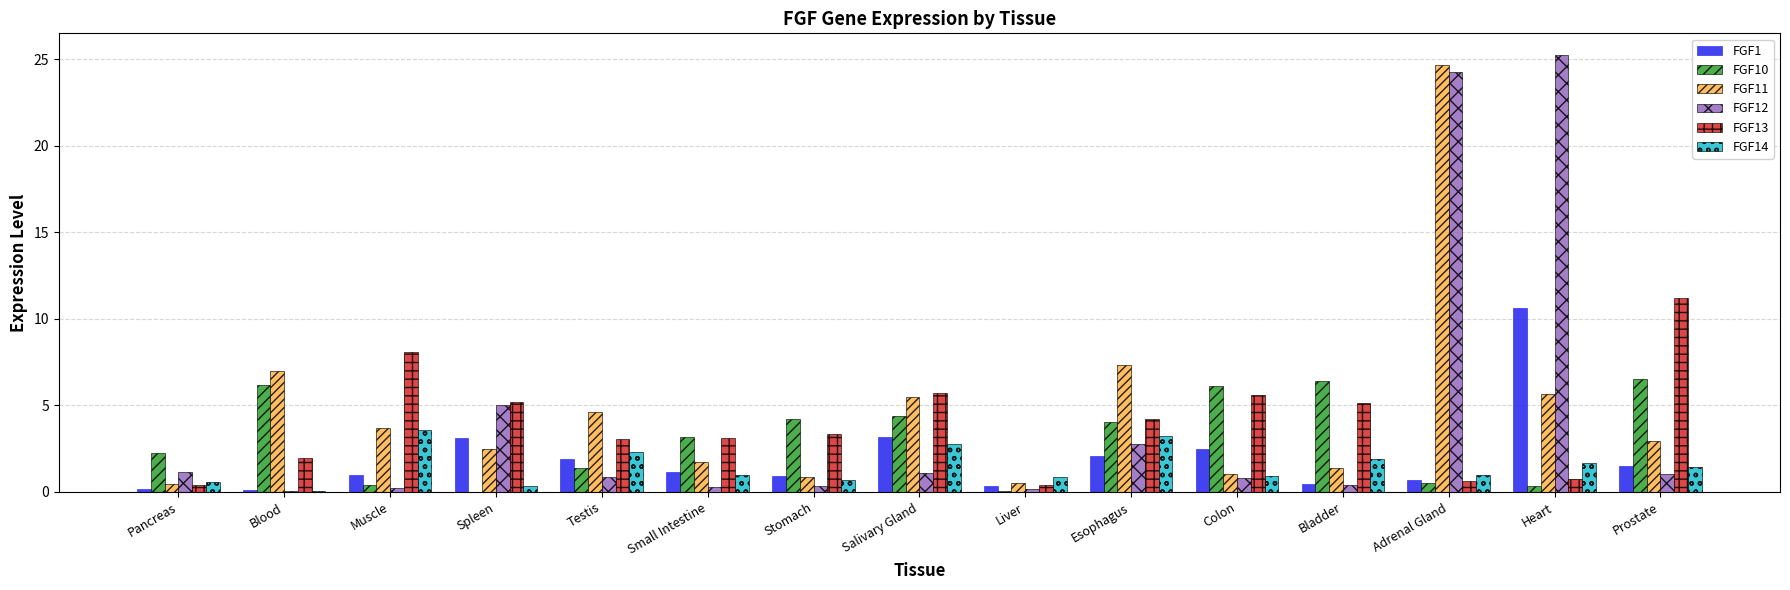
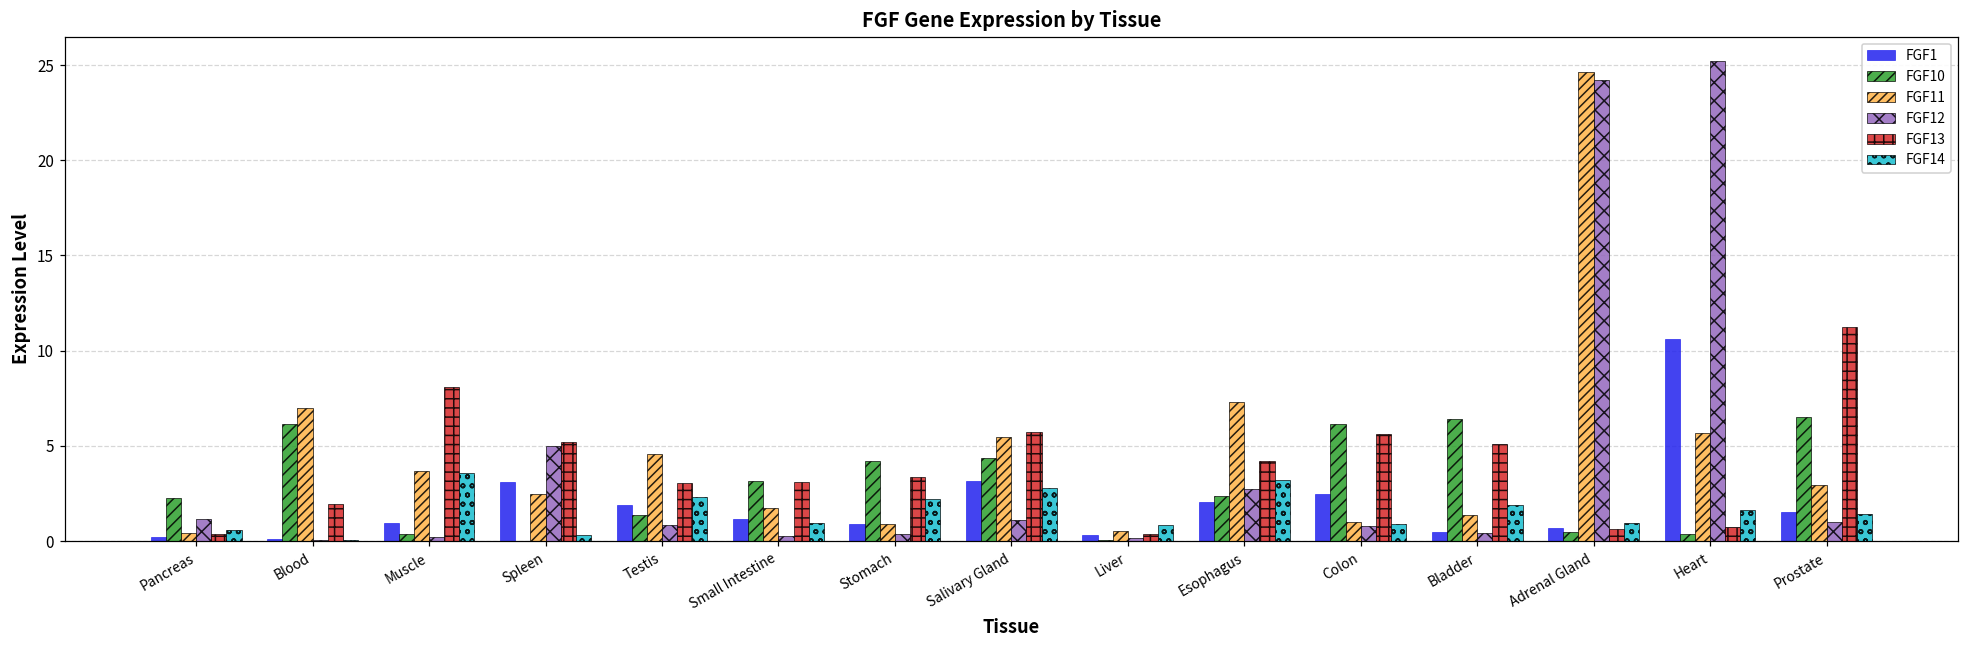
FGF14, Stomach: 0.7 -> 2.2
FGF10, Esophagus: 4.0 -> 2.4
